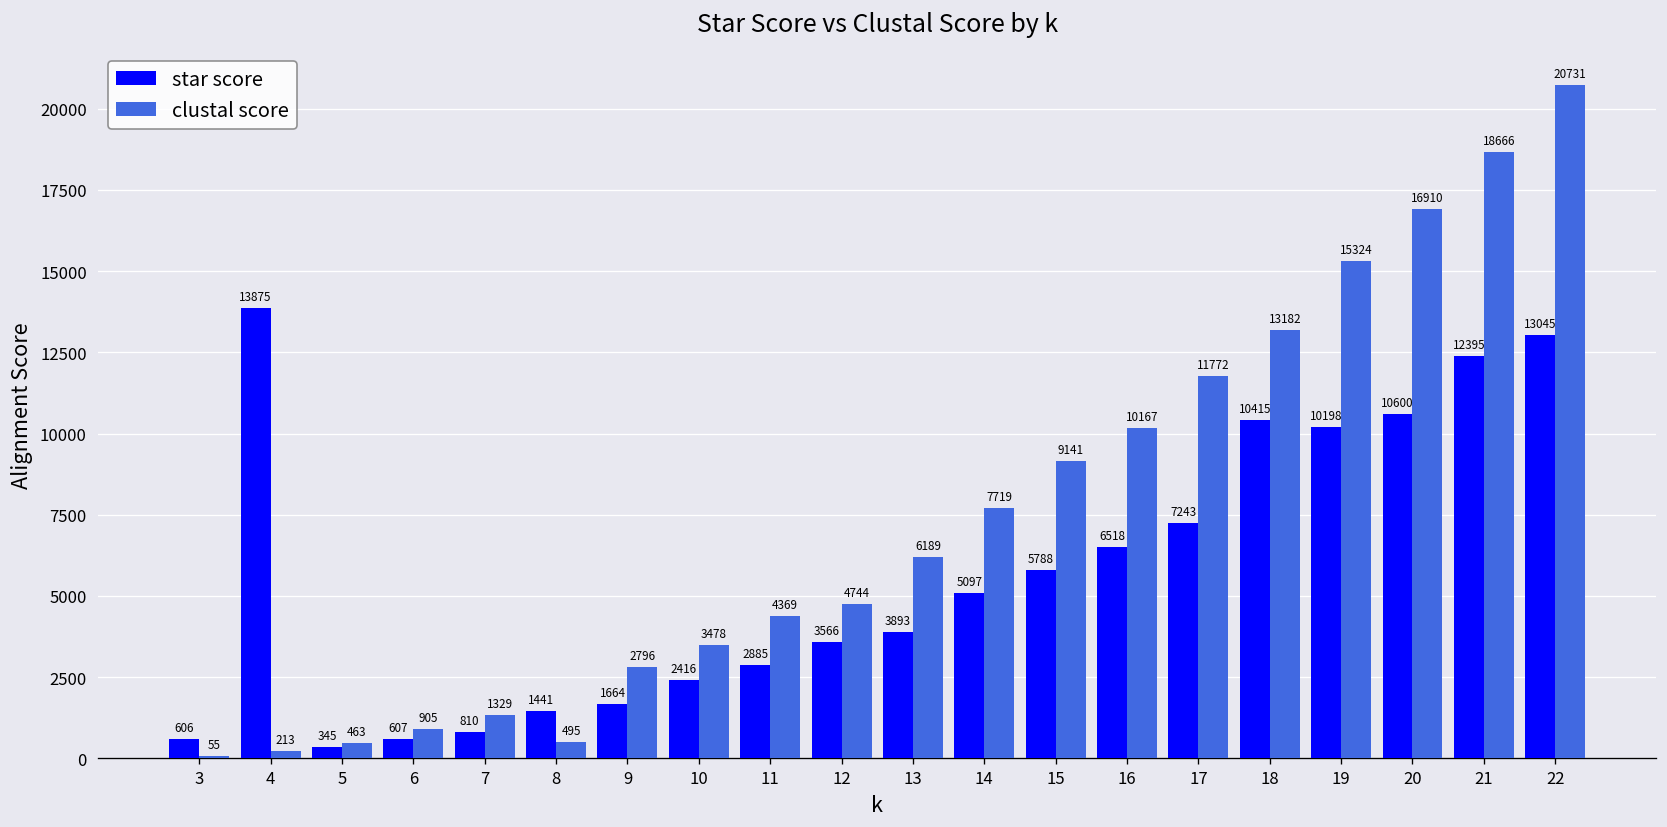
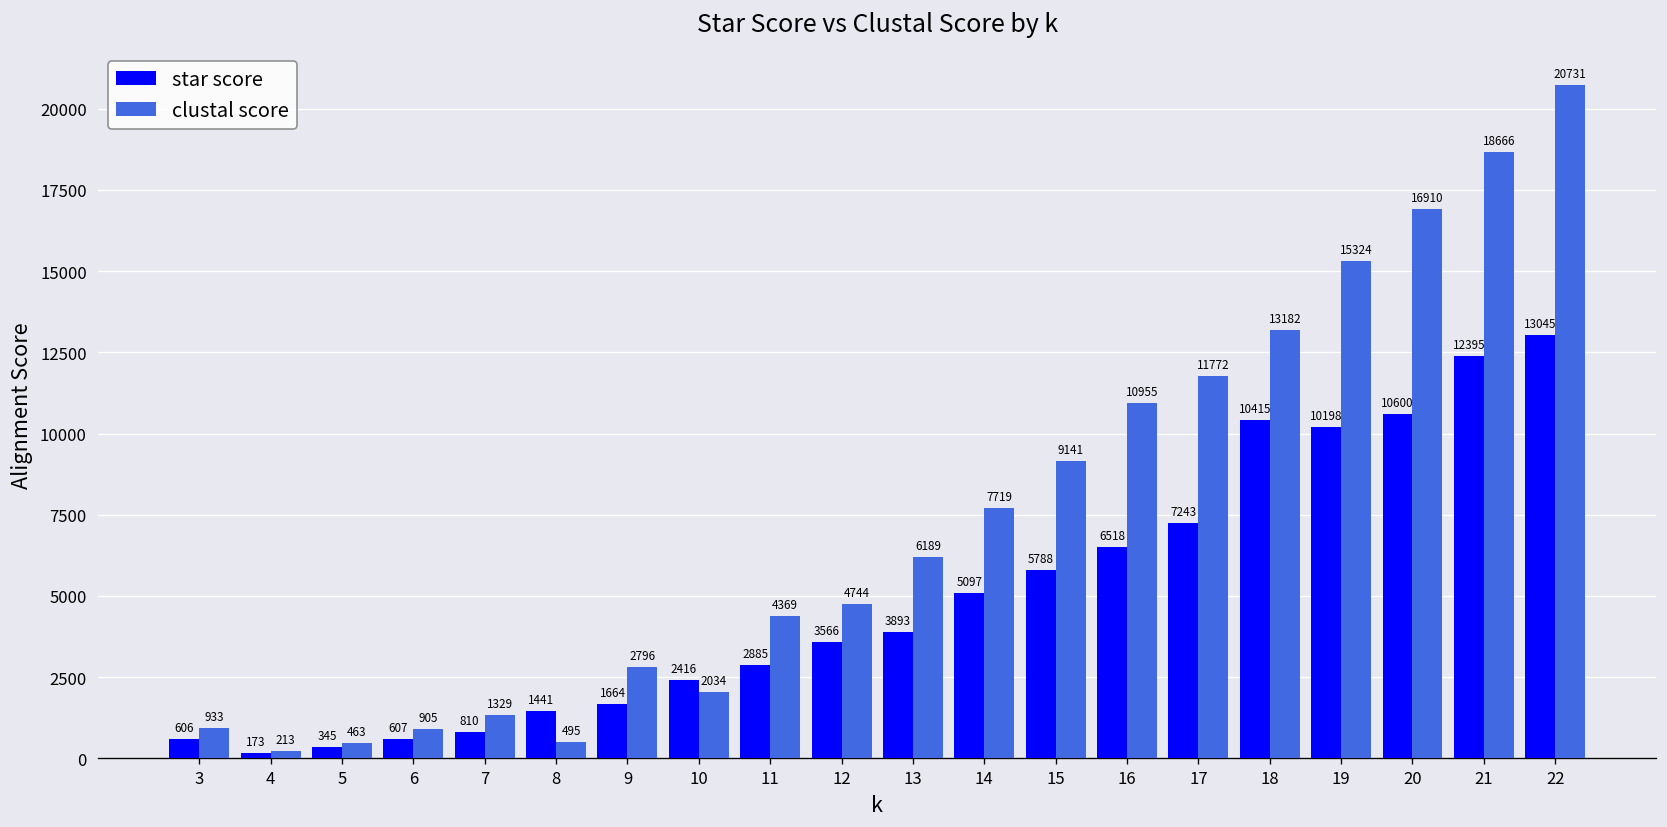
clustal score, 3: 55 -> 933
star score, 4: 13875 -> 173
clustal score, 10: 3478 -> 2034
clustal score, 16: 10167 -> 10955
